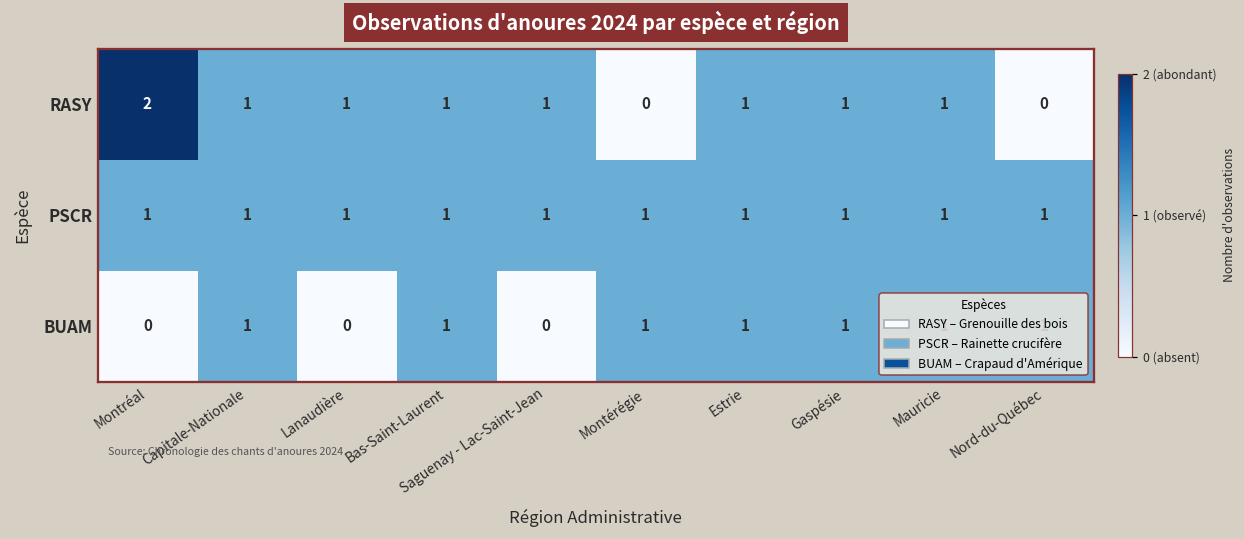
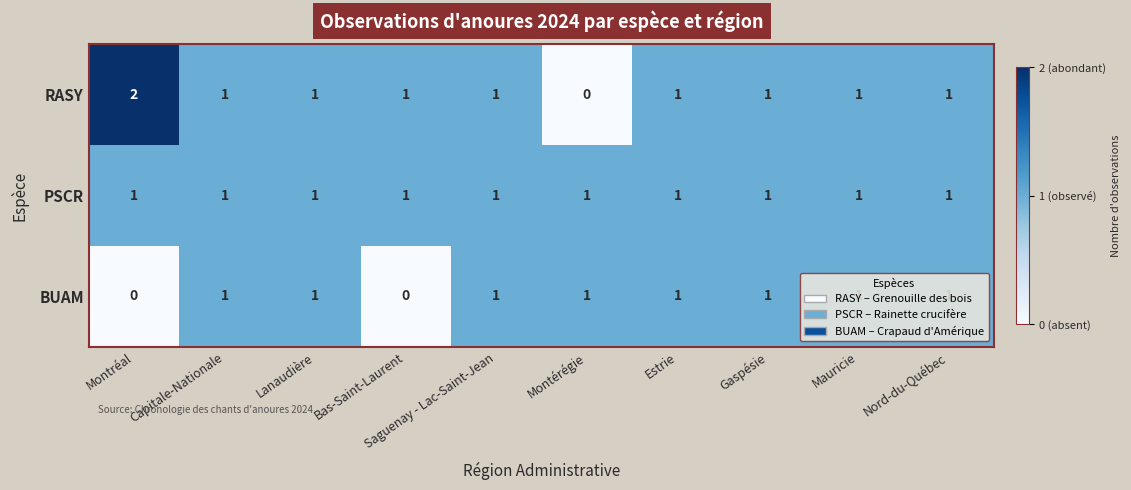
RASY, Nord-du-Québec: 0 -> 1
BUAM, Lanaudière: 0 -> 1
BUAM, Bas-Saint-Laurent: 1 -> 0
BUAM, Saguenay - Lac-Saint-Jean: 0 -> 1
